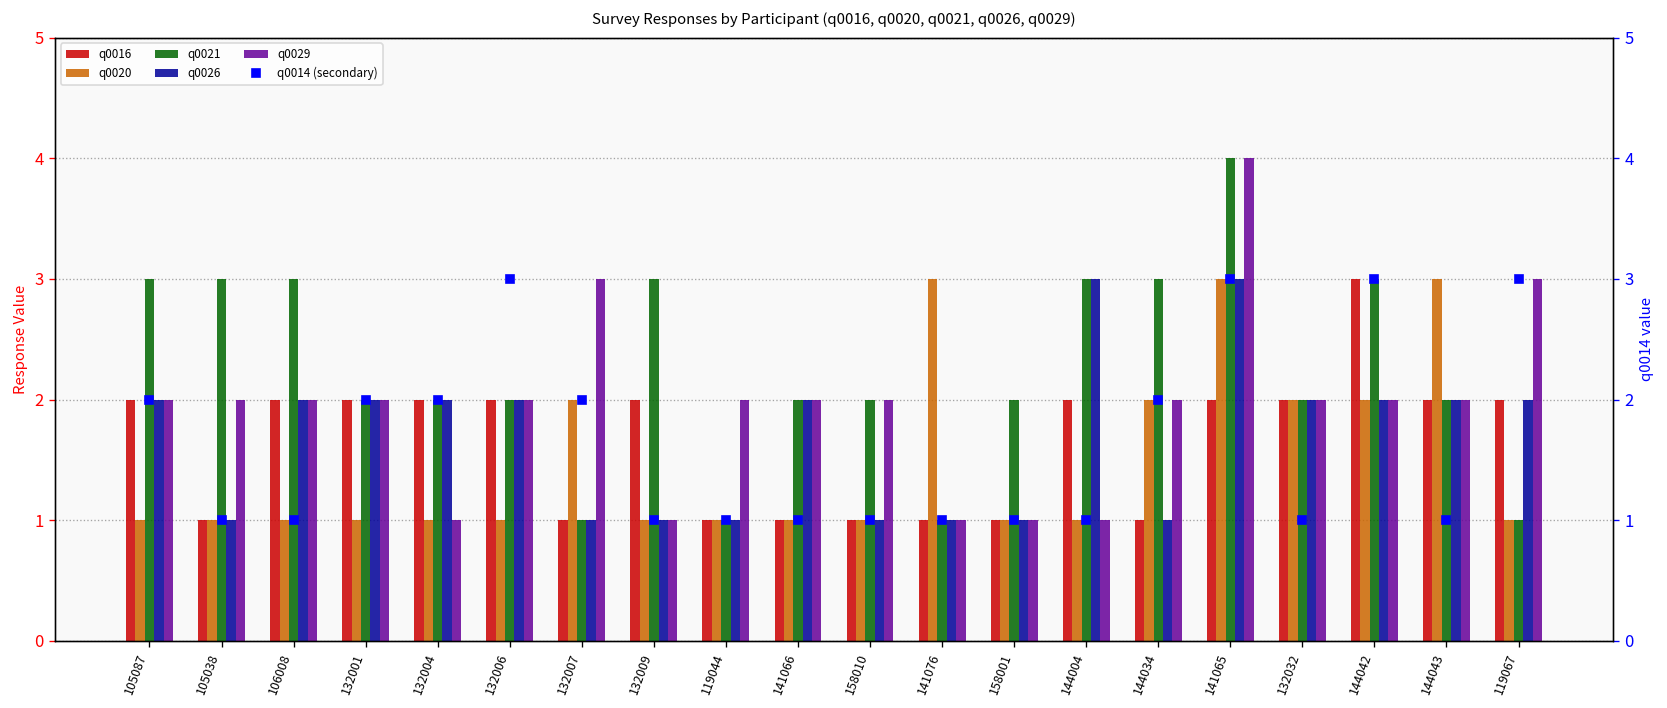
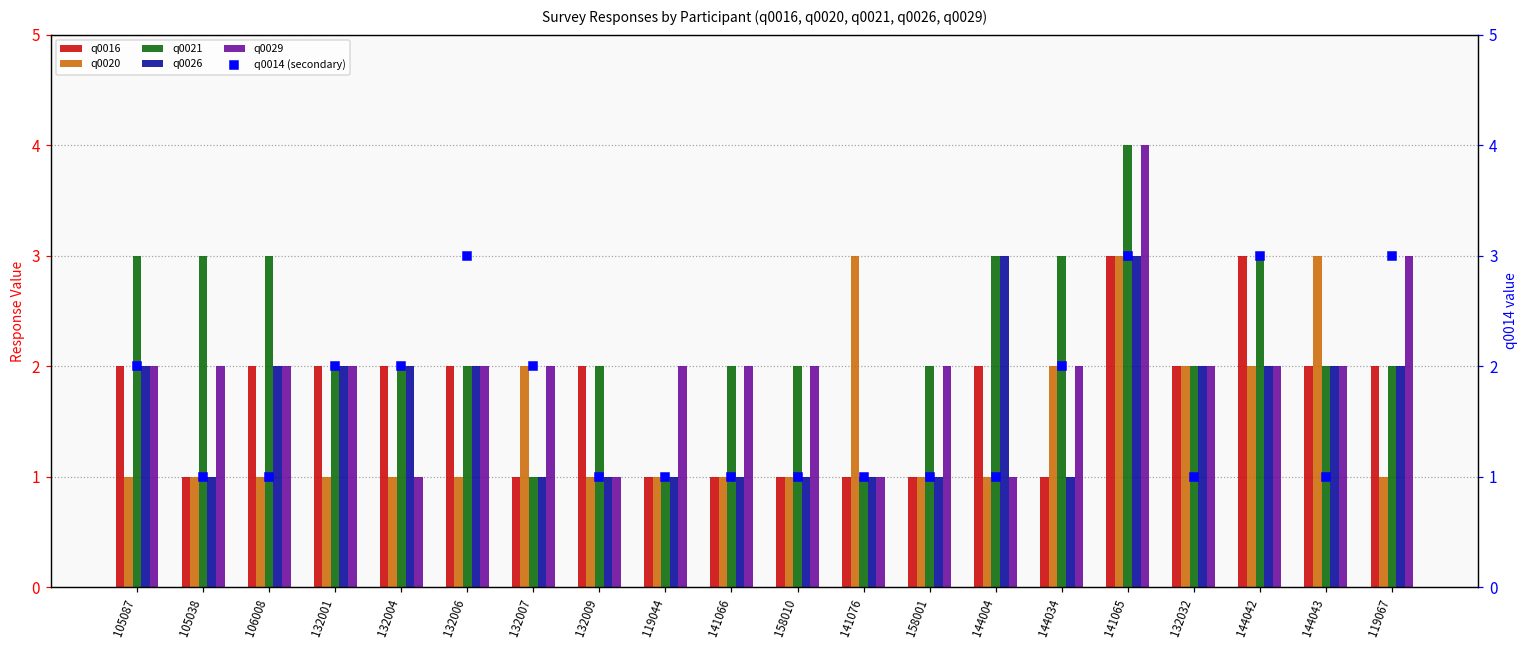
q0029, 132007: 3 -> 2
q0021, 132009: 3 -> 2
q0026, 141066: 2 -> 1
q0029, 158001: 1 -> 2
q0016, 141065: 2 -> 3
q0021, 119067: 1 -> 2
